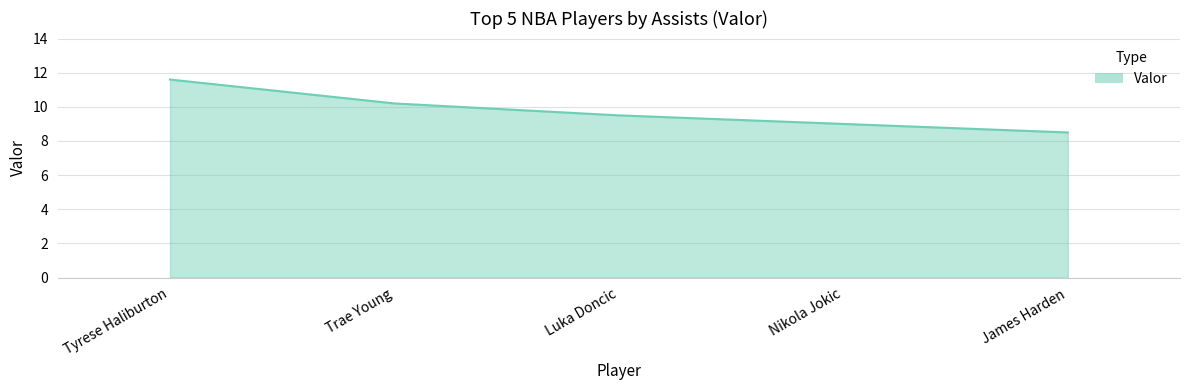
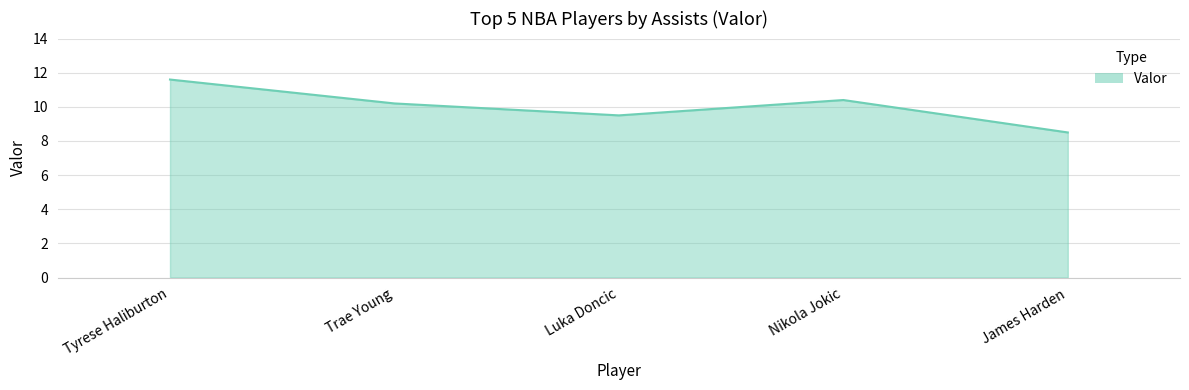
Nikola Jokic: 9.0 -> 10.4
